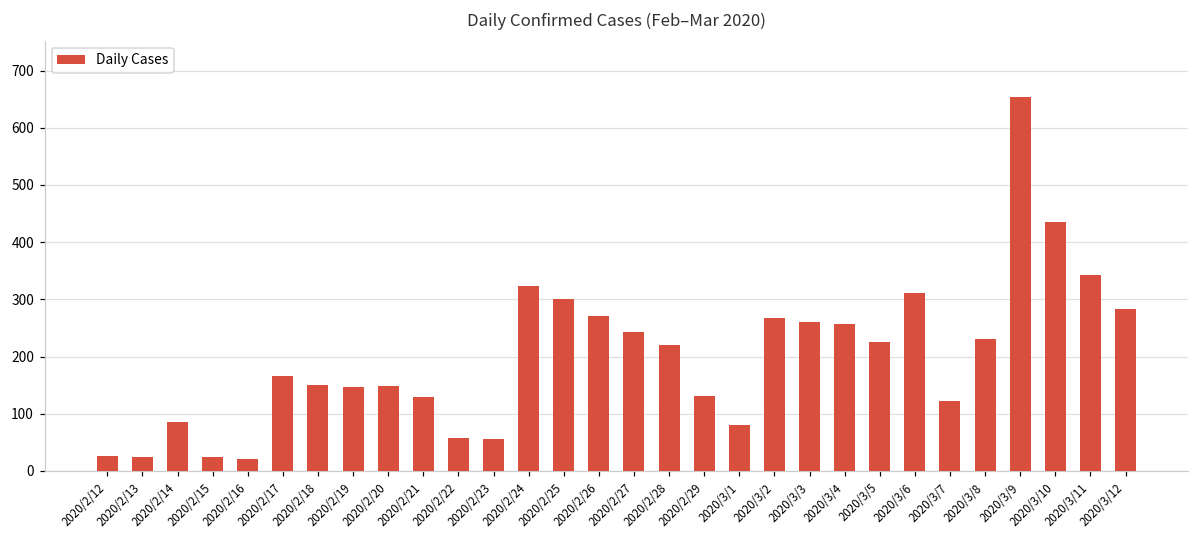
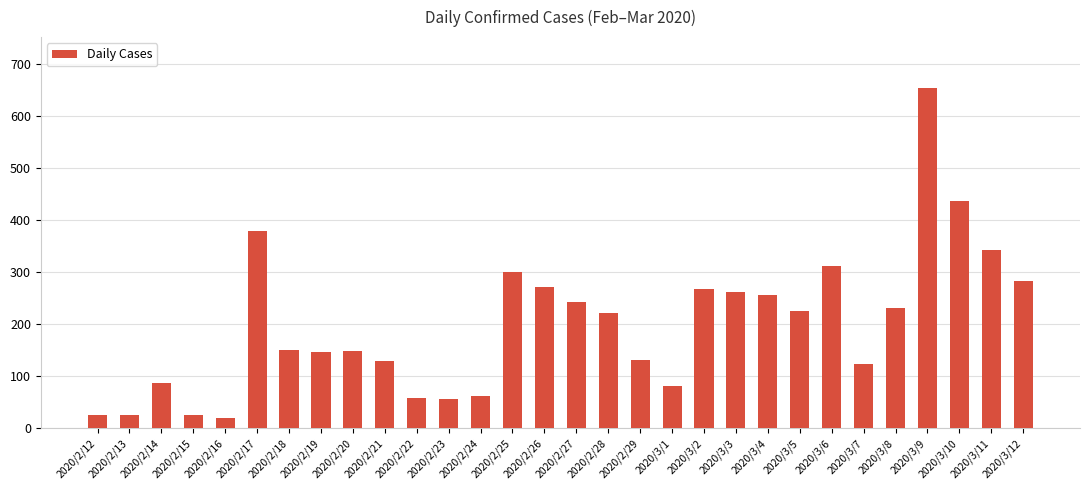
2020/2/17: 170 -> 380
2020/2/24: 320 -> 60
